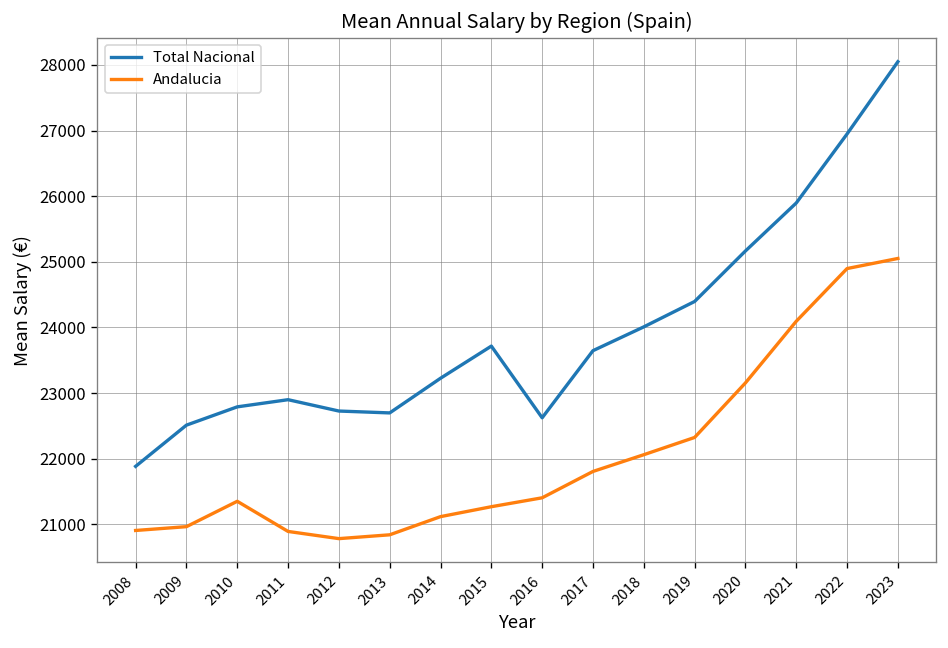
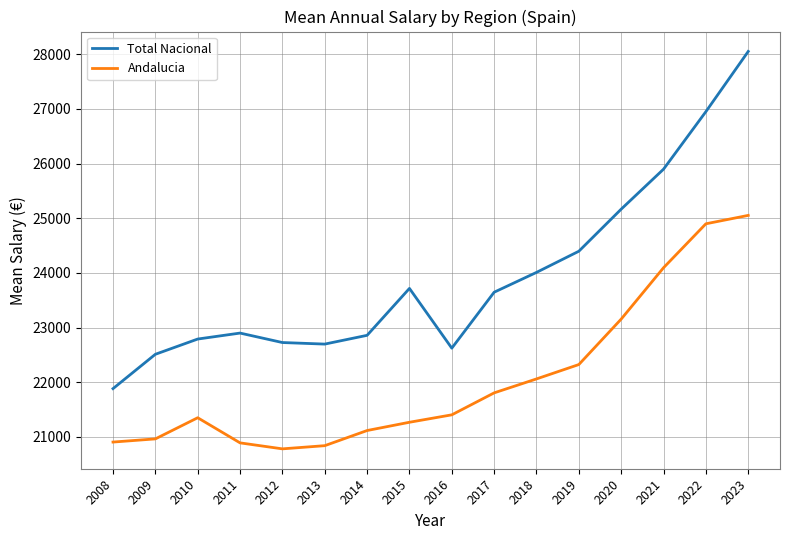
Total Nacional, 2014: 23200 -> 22900
